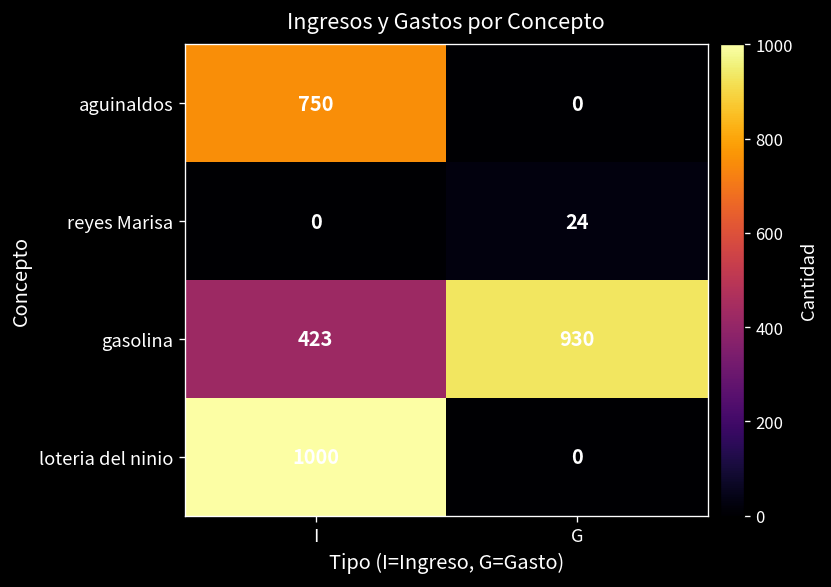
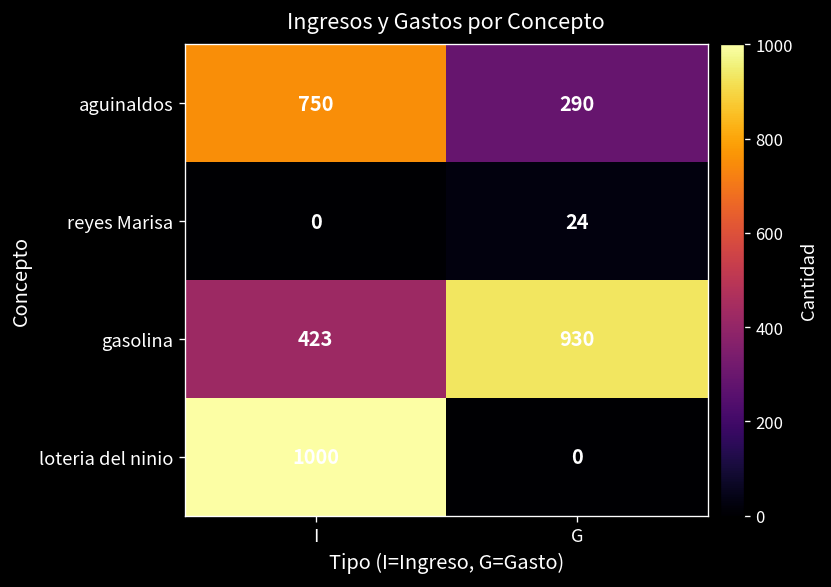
aguinaldos, G: 0 -> 290
